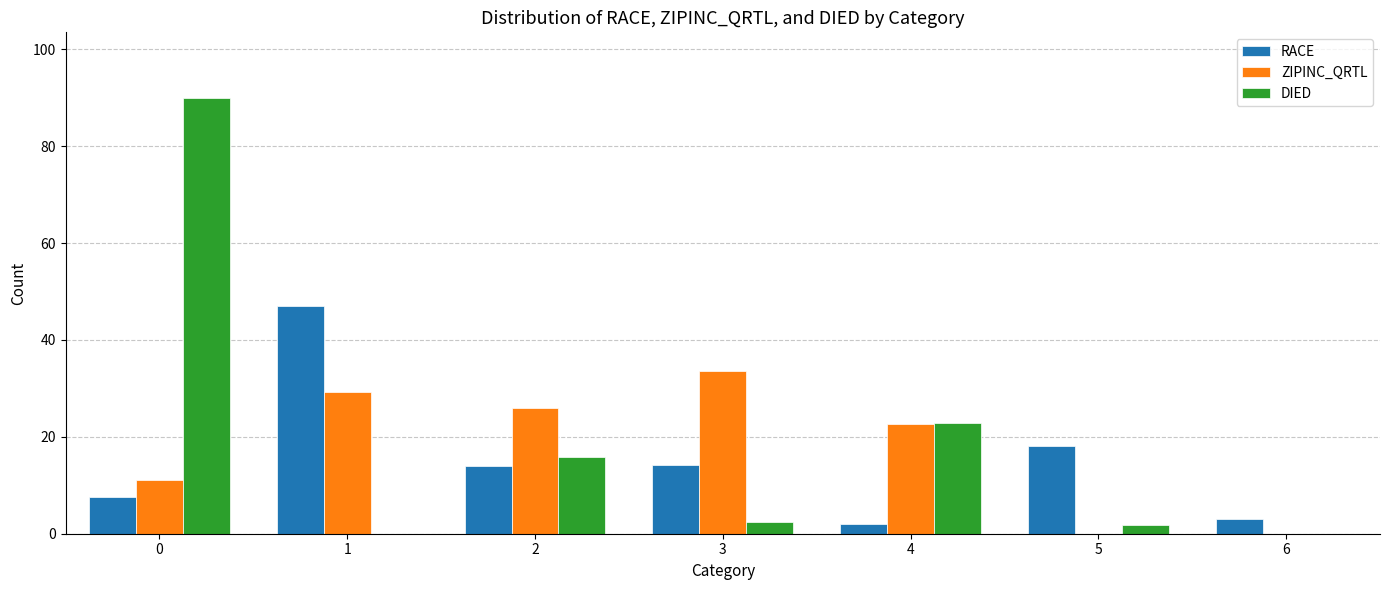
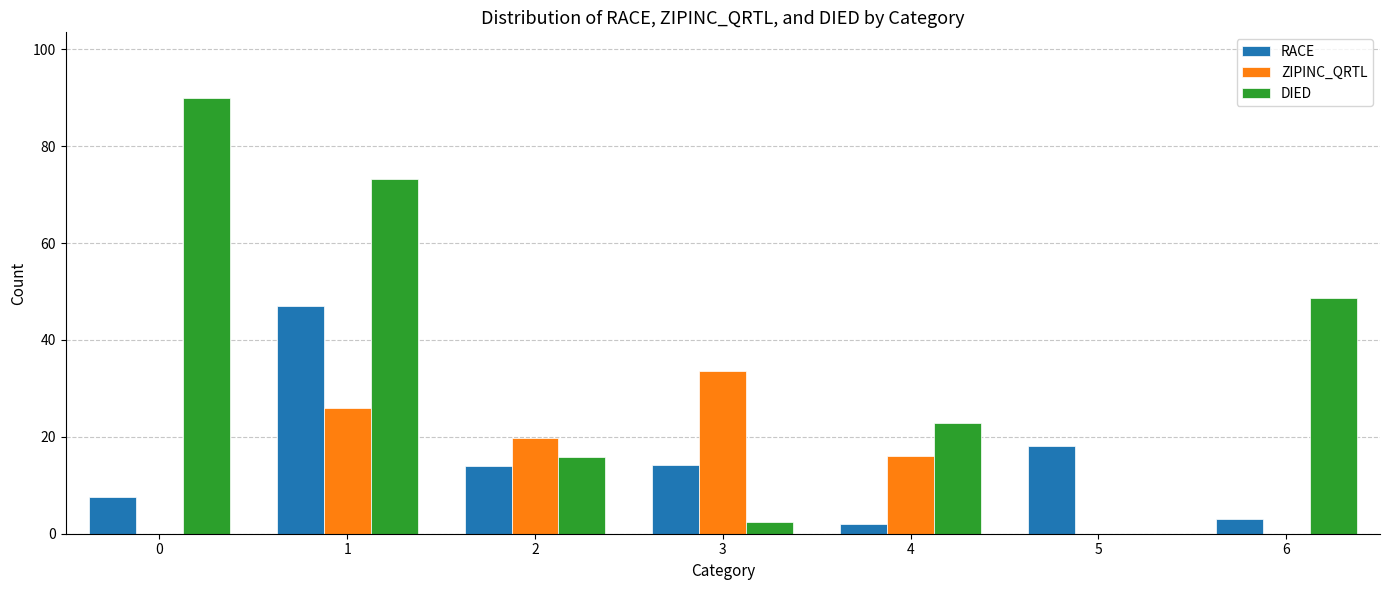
ZIPINC_QRTL, 0: 11 -> 0
ZIPINC_QRTL, 1: 29 -> 26
DIED, 1: 0 -> 73
ZIPINC_QRTL, 2: 26 -> 20
ZIPINC_QRTL, 4: 23 -> 16
DIED, 5: 2 -> 0
DIED, 6: 0 -> 49
